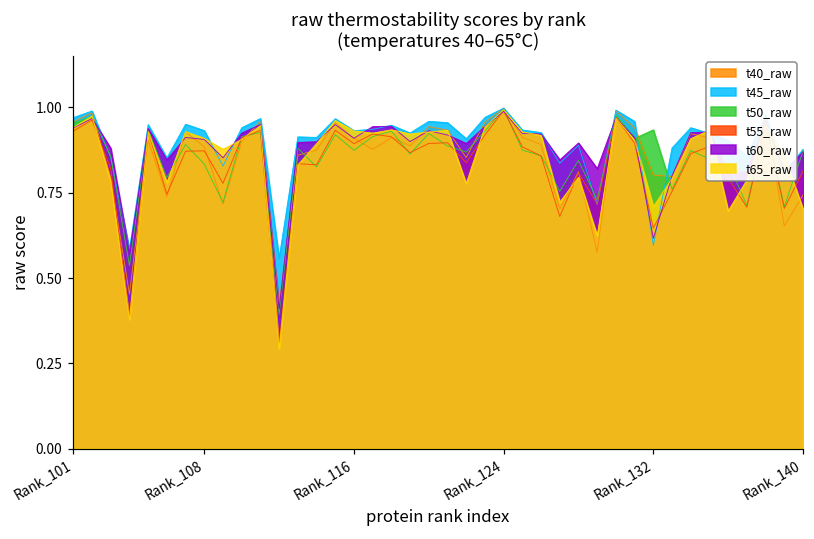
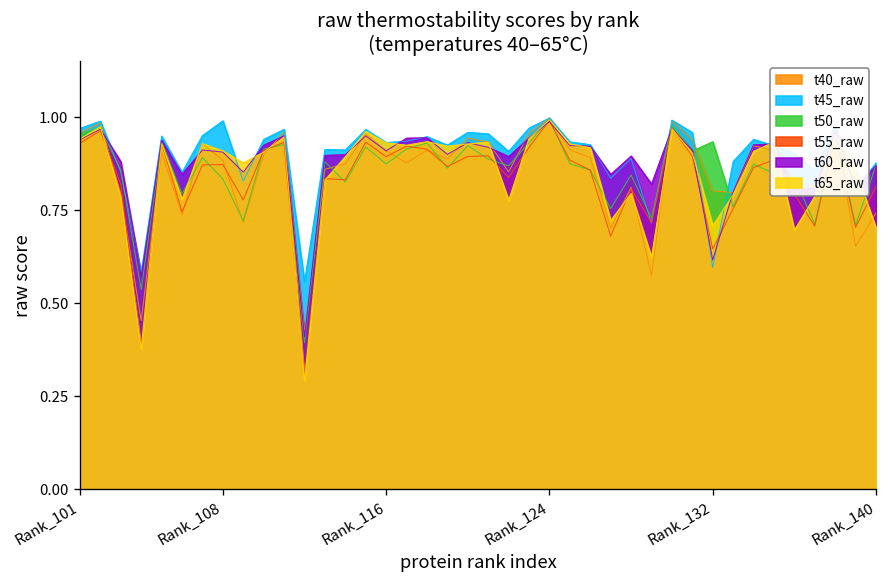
t45_raw, Rank_108: 0.93 -> 0.99
